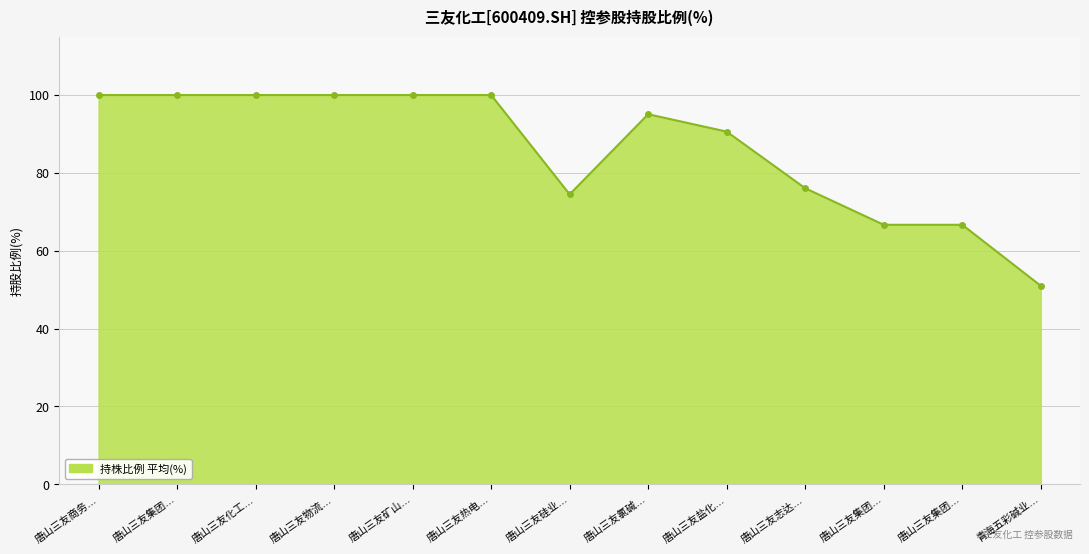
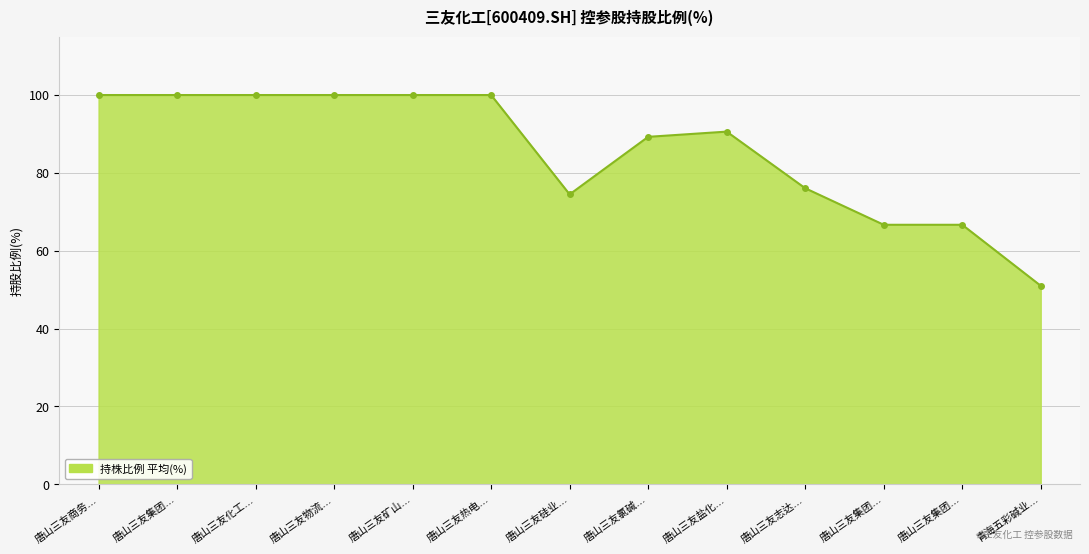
唐山三友氯碱…: 95 -> 89
